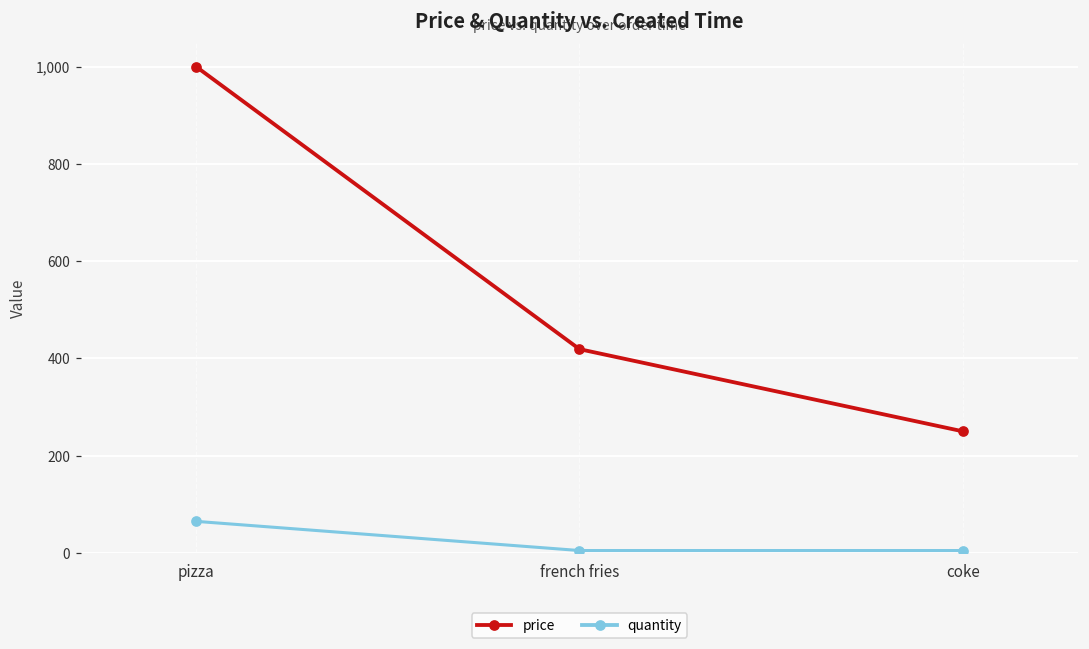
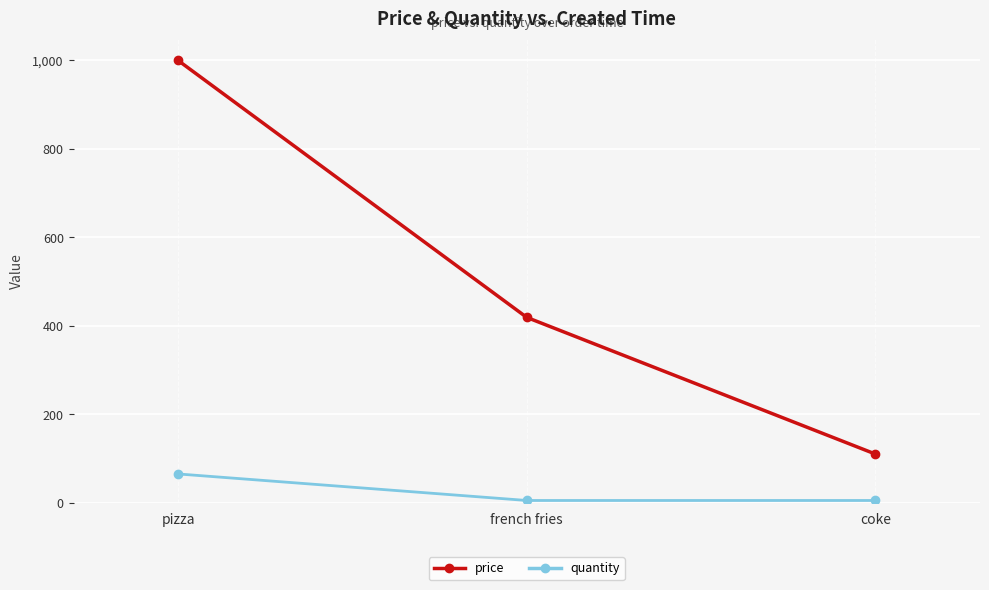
price, coke: 250 -> 110
